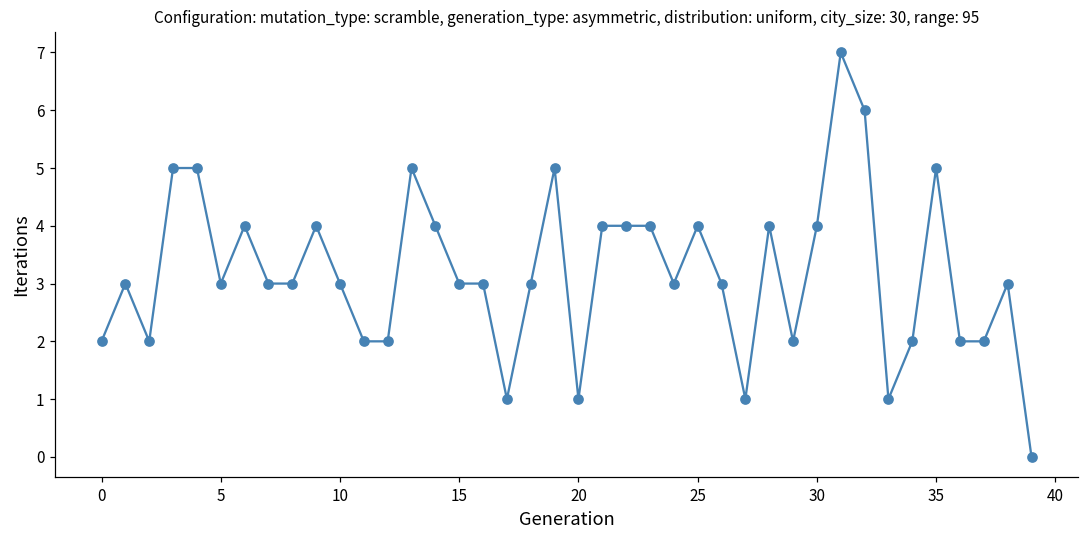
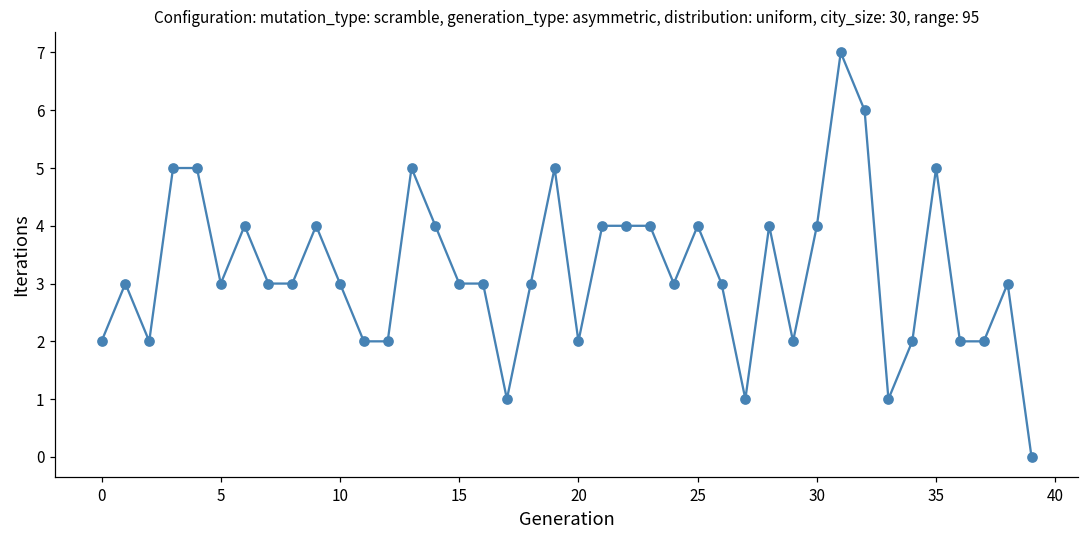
20: 1 -> 2
